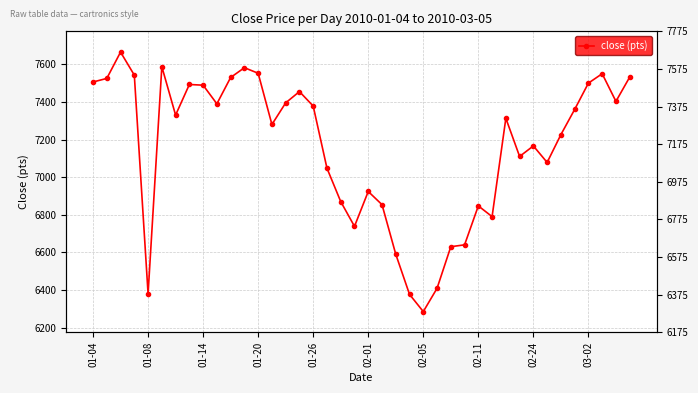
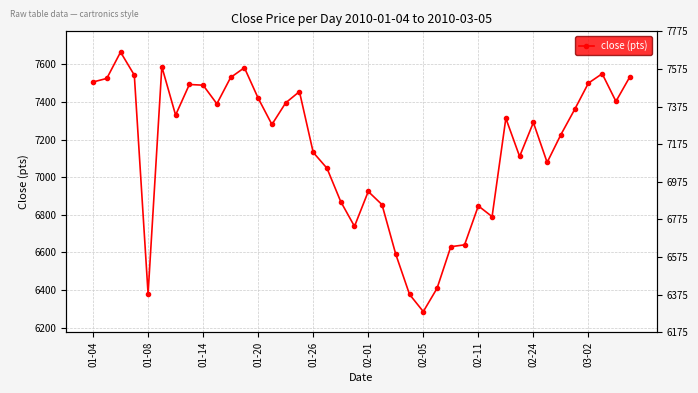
01-20: 7550 -> 7420
01-26: 7380 -> 7130
02-24: 7170 -> 7290
